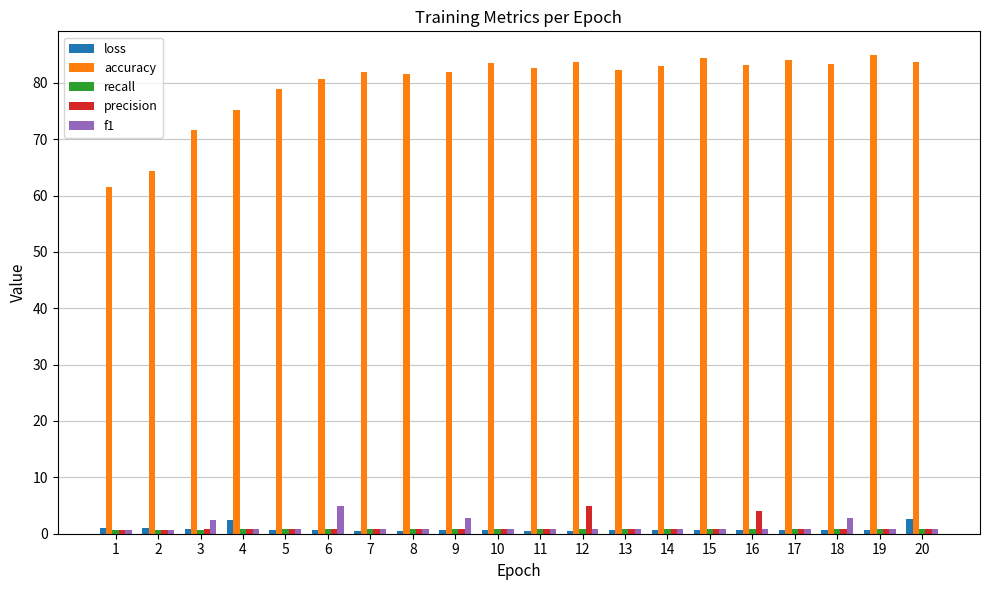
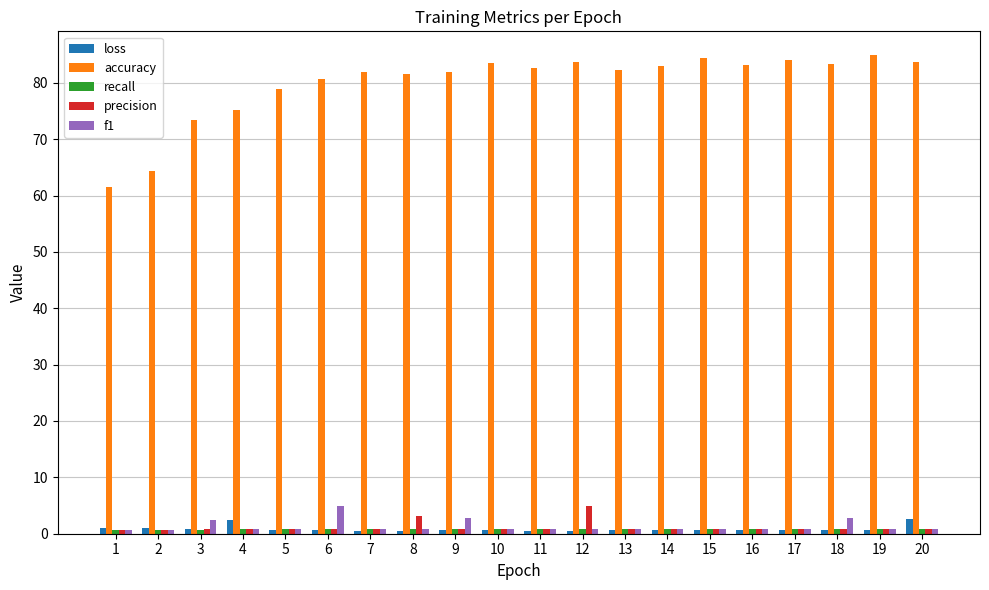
accuracy, 3: 72 -> 73
precision, 8: 1 -> 3
precision, 16: 4 -> 1
